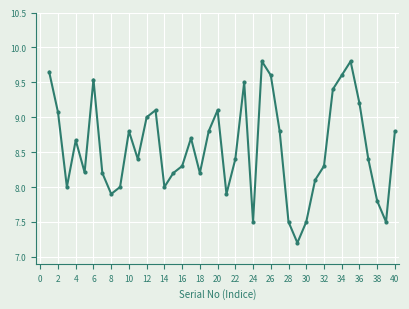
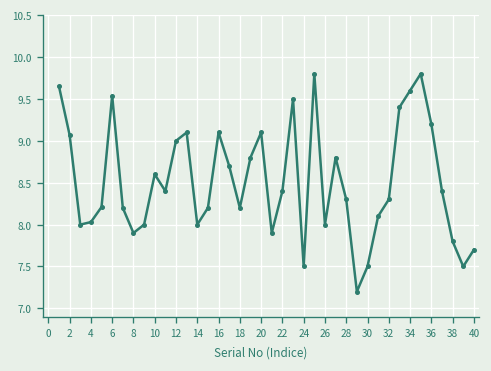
4: 8.7 -> 8.0
10: 8.8 -> 8.6
16: 8.3 -> 9.1
26: 9.6 -> 8.0
28: 7.5 -> 8.3
40: 8.8 -> 7.7
